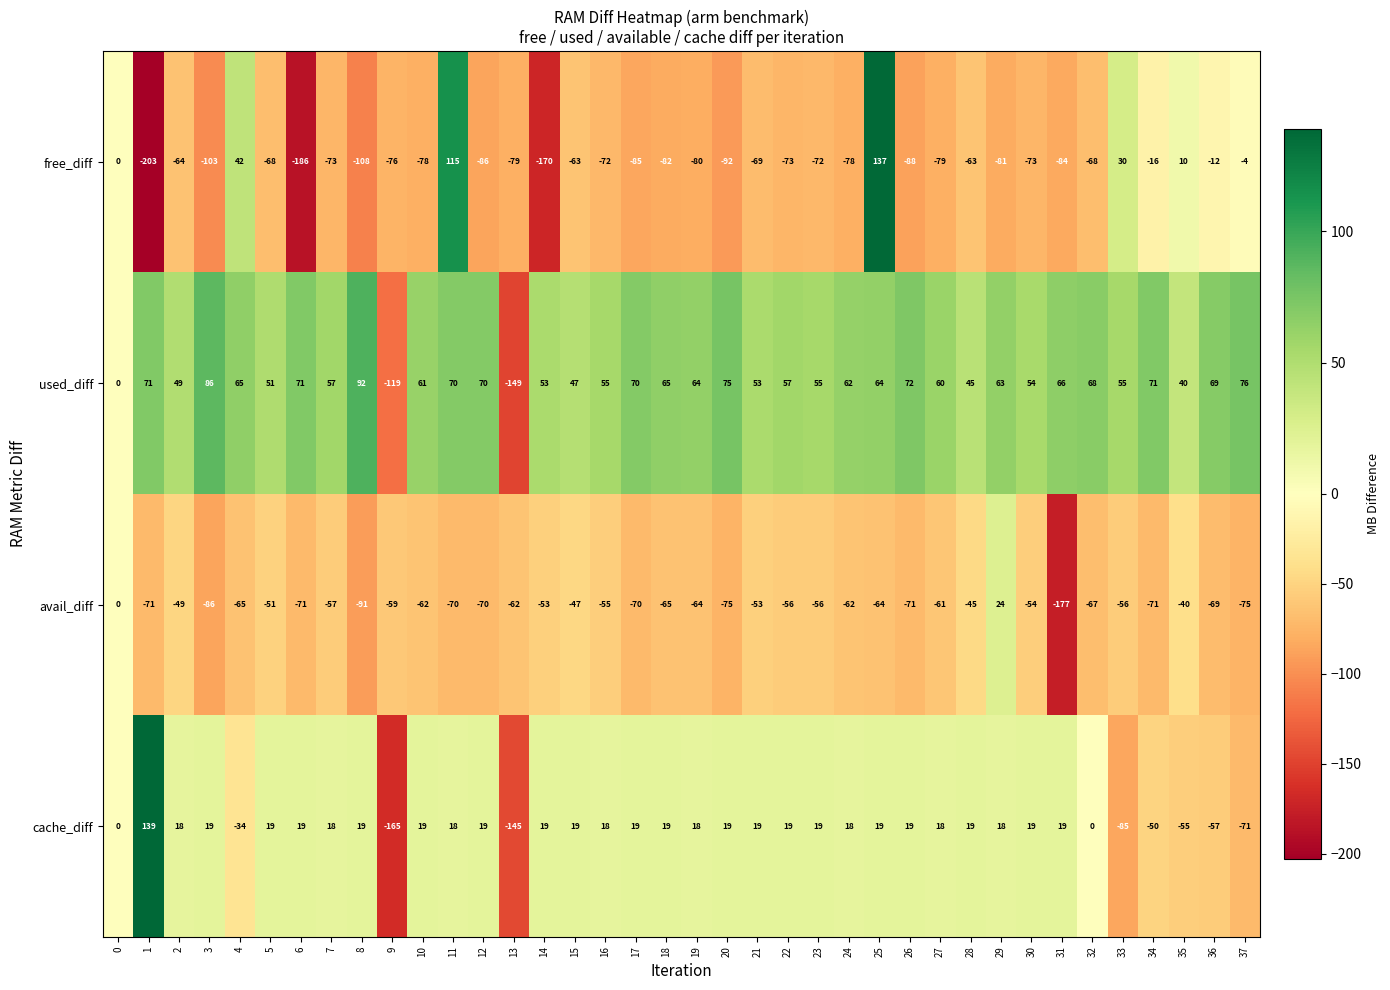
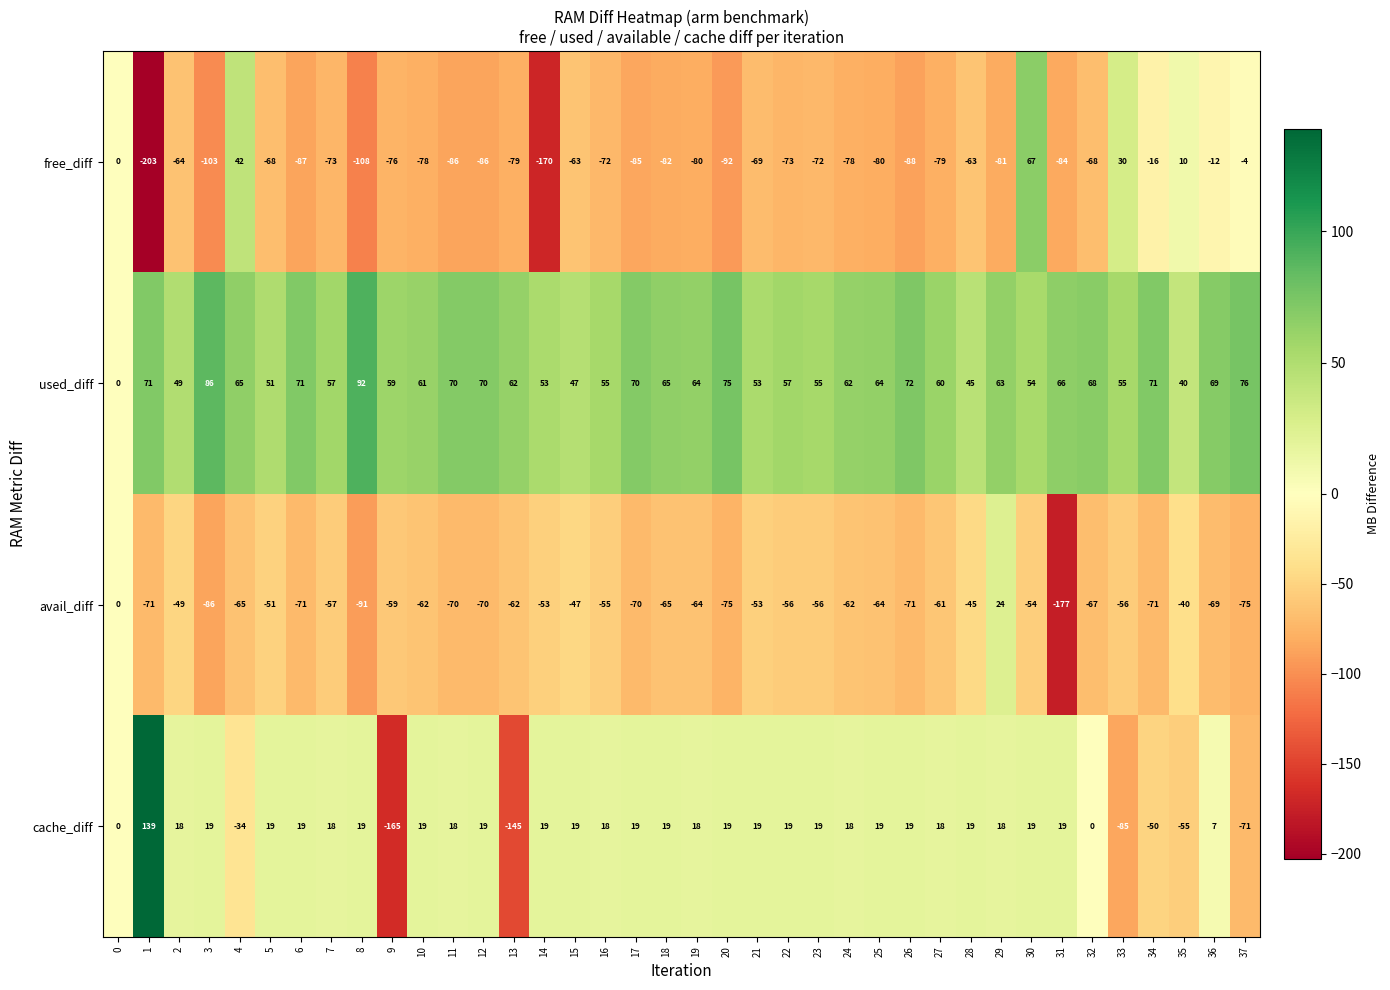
free_diff, 6: -186 -> -87
free_diff, 11: 115 -> -86
free_diff, 25: 137 -> -80
free_diff, 30: -73 -> 67
used_diff, 9: -119 -> 59
used_diff, 13: -149 -> 62
cache_diff, 36: -57 -> 7
